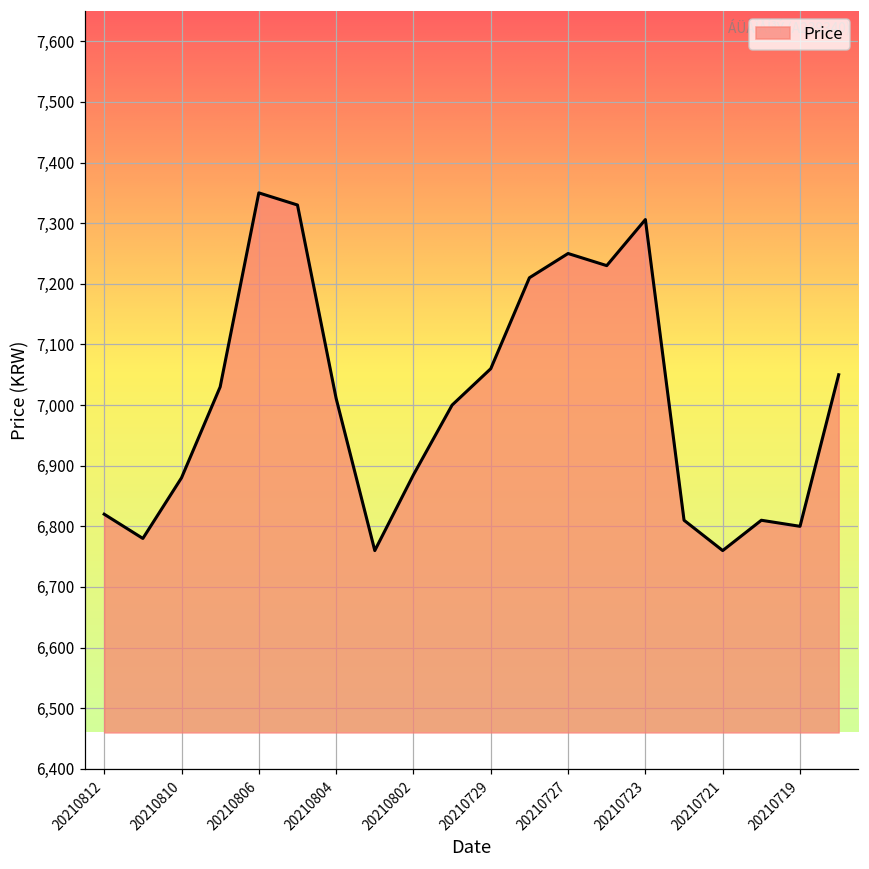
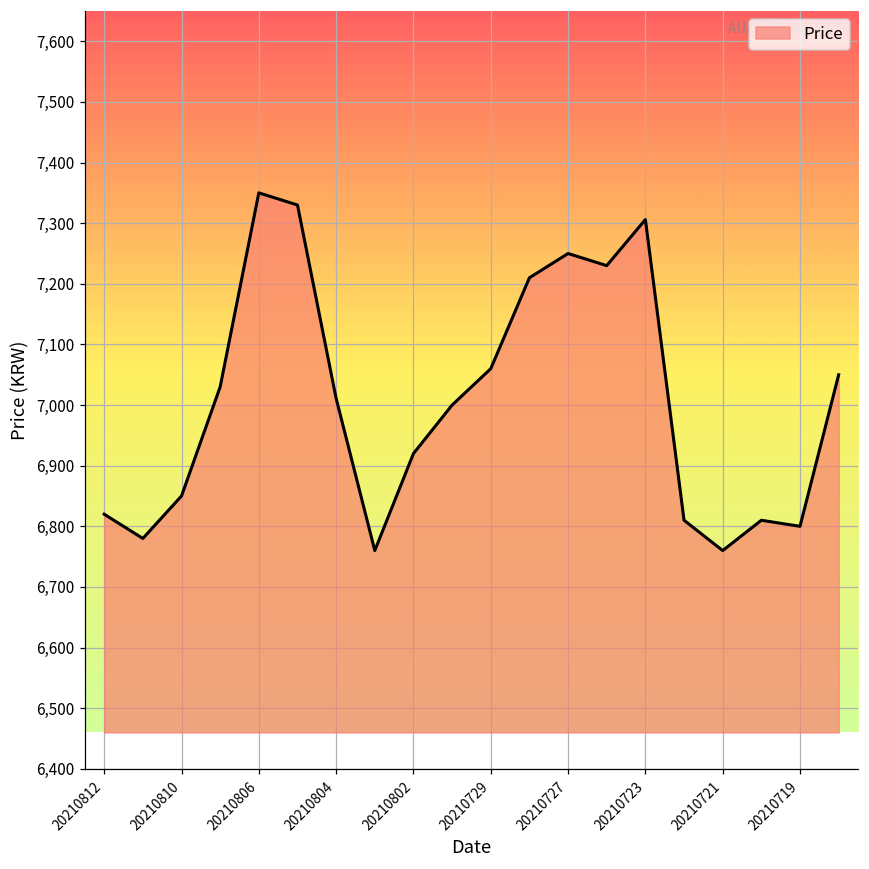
20210810: 6,880 -> 6,850
20210802: 6,890 -> 6,920
